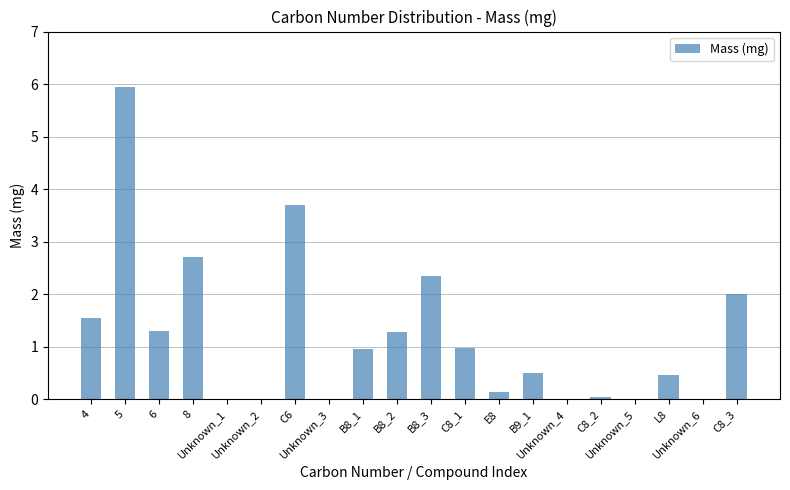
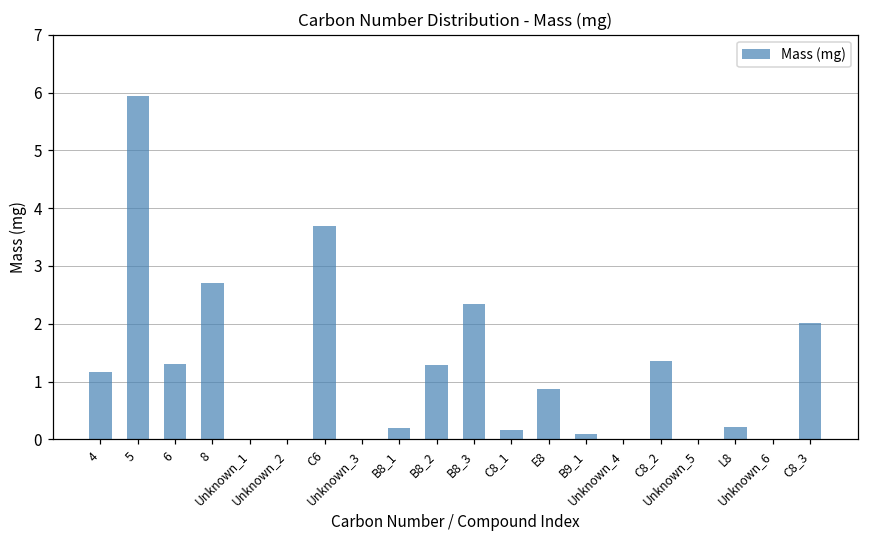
4: 1.5 -> 1.2
B8_1: 1.0 -> 0.2
C8_1: 1.0 -> 0.2
E8: 0.1 -> 0.9
B9_1: 0.5 -> 0.1
C8_2: 0.0 -> 1.4
L8: 0.5 -> 0.2
